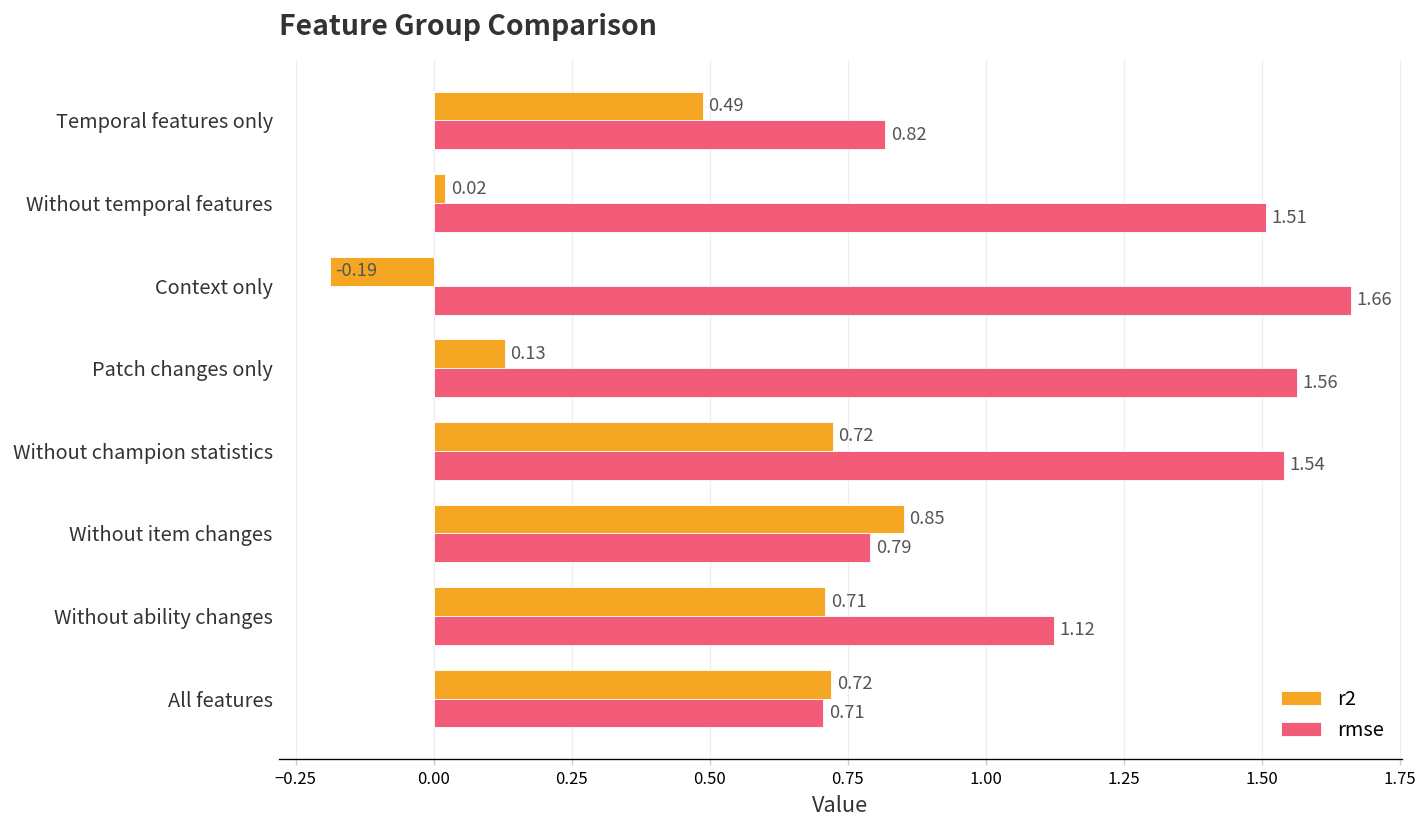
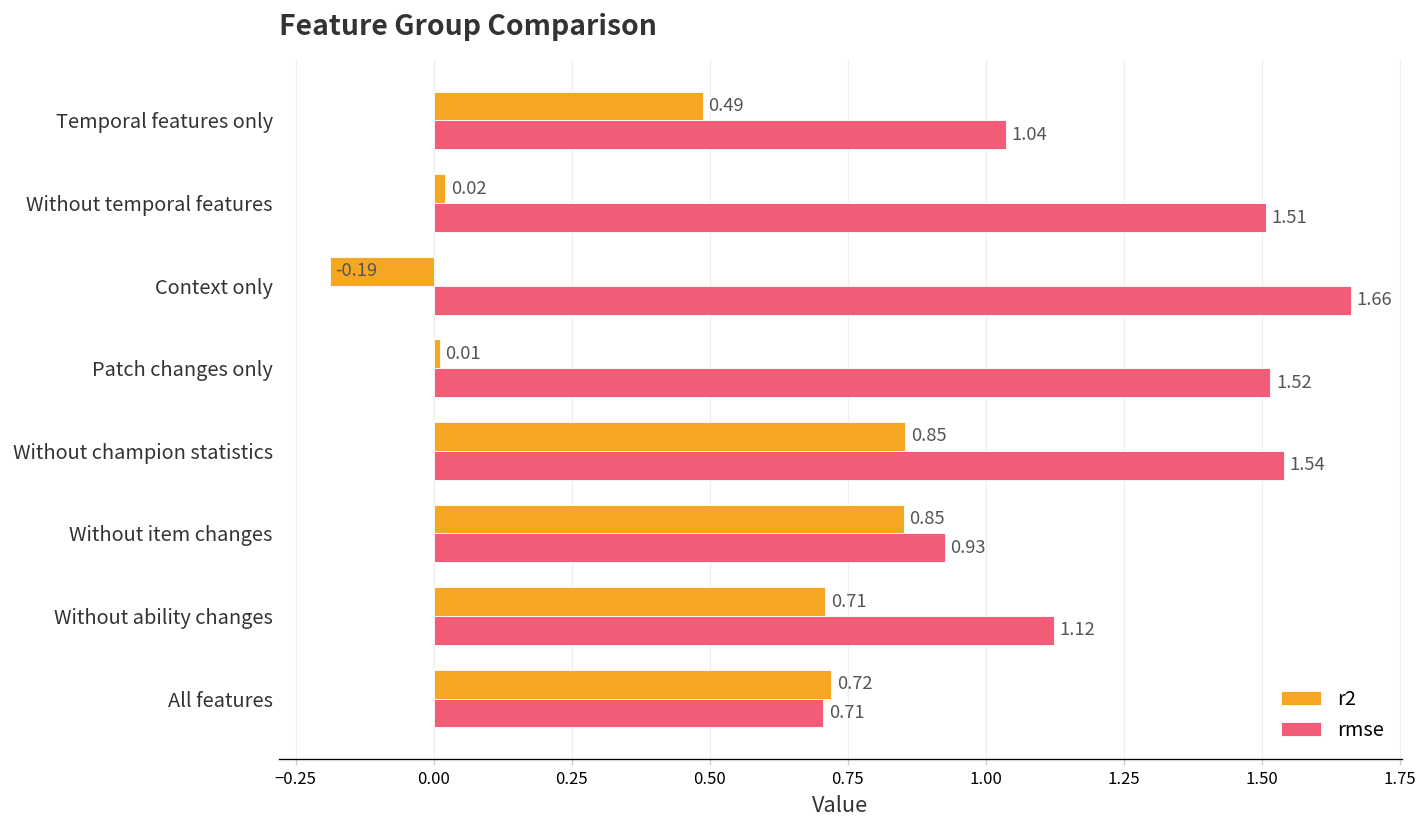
rmse, Temporal features only: 0.82 -> 1.04
r2, Patch changes only: 0.13 -> 0.01
rmse, Patch changes only: 1.56 -> 1.52
r2, Without champion statistics: 0.72 -> 0.85
rmse, Without item changes: 0.79 -> 0.93
